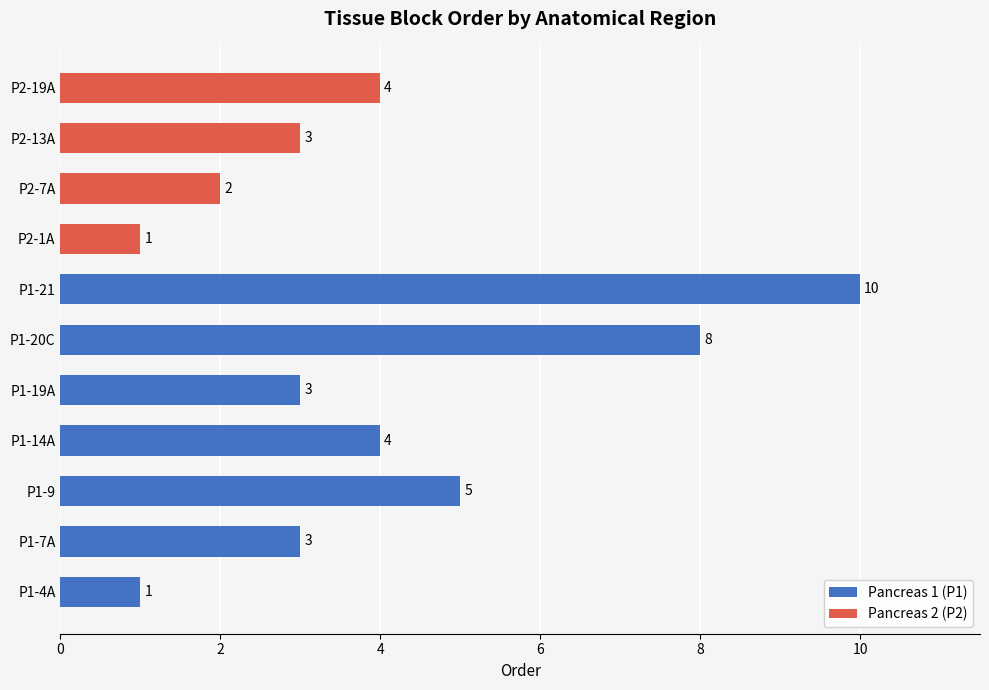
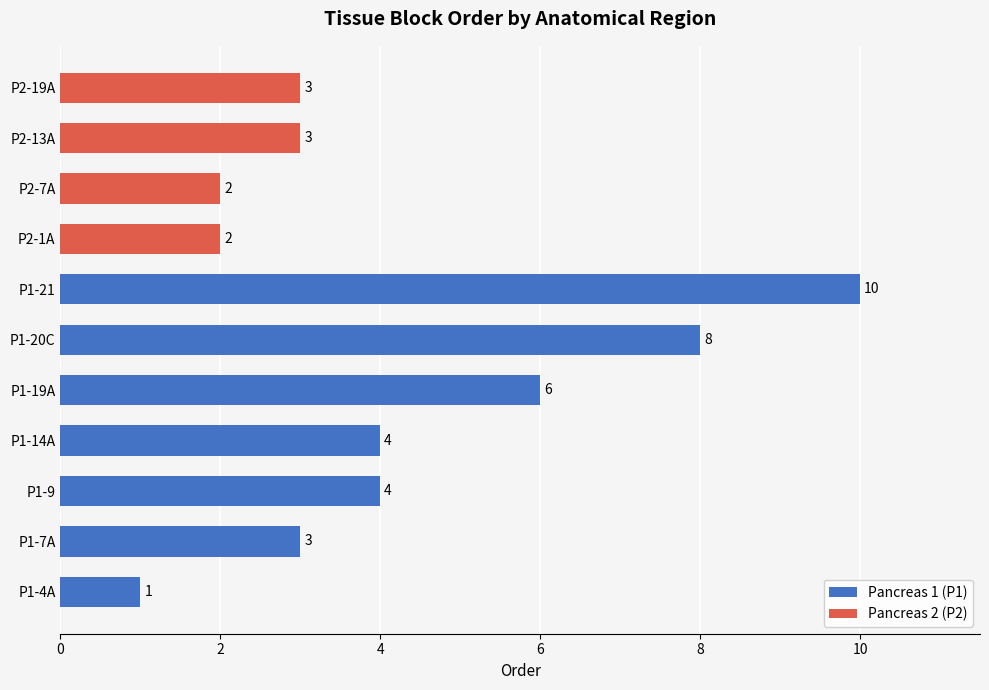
P2-19A: 4 -> 3
P2-1A: 1 -> 2
P1-19A: 3 -> 6
P1-9: 5 -> 4
